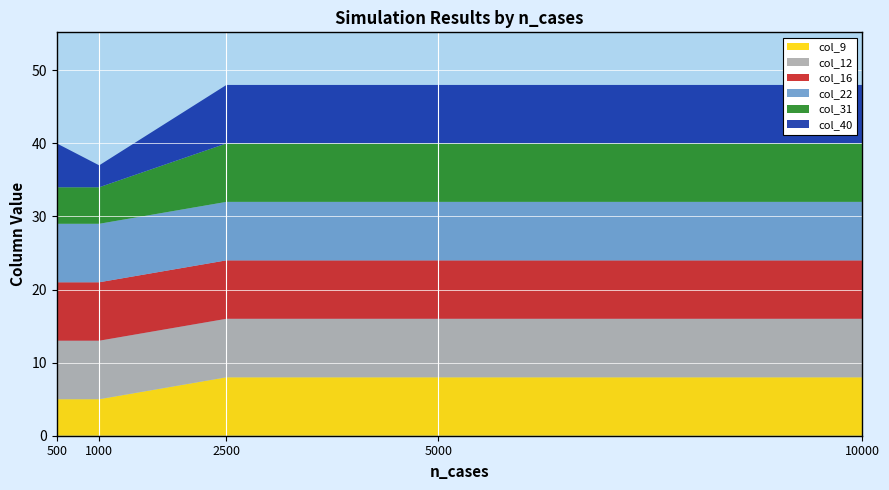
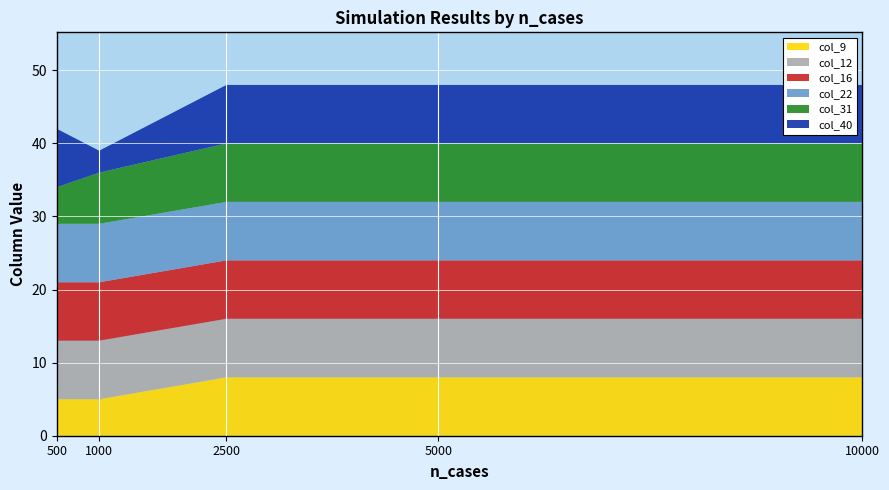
col_40, 500: 6 -> 8
col_31, 1000: 5 -> 7
